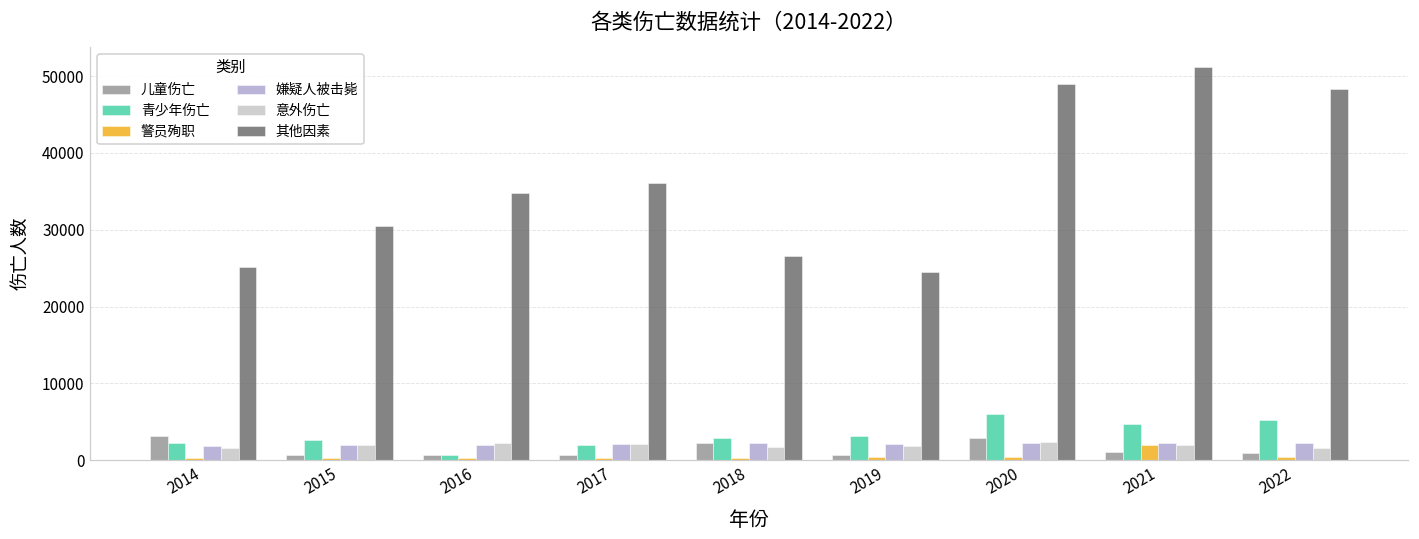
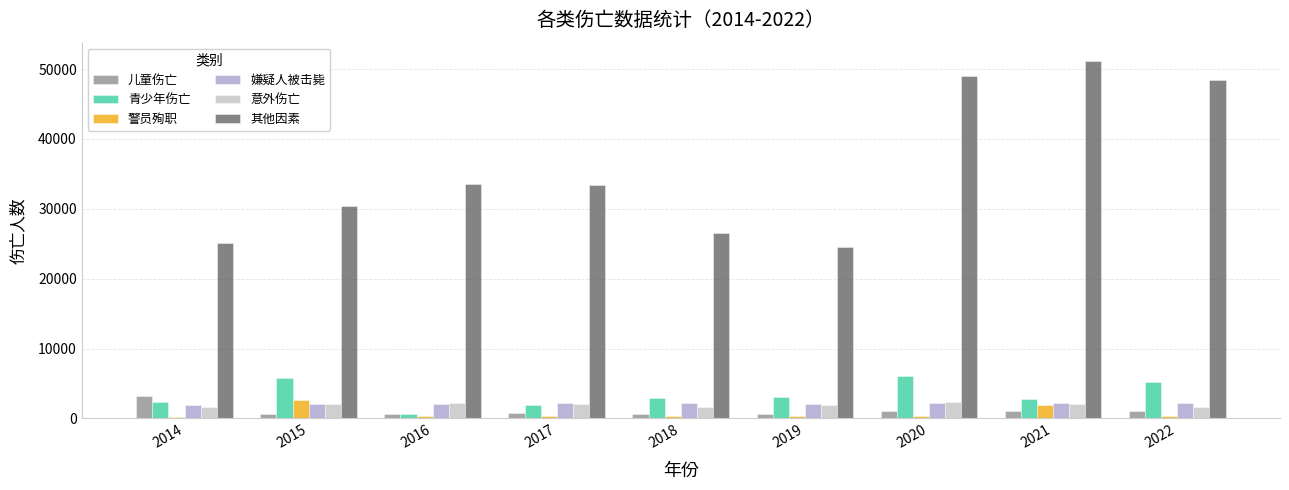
青少年伤亡, 2015: 3000 -> 6000
警员殉职, 2015: 0 -> 3000
其他因素, 2016: 35000 -> 34000
其他因素, 2017: 36000 -> 33000
儿童伤亡, 2018: 2000 -> 1000
儿童伤亡, 2020: 3000 -> 1000
青少年伤亡, 2021: 5000 -> 3000
